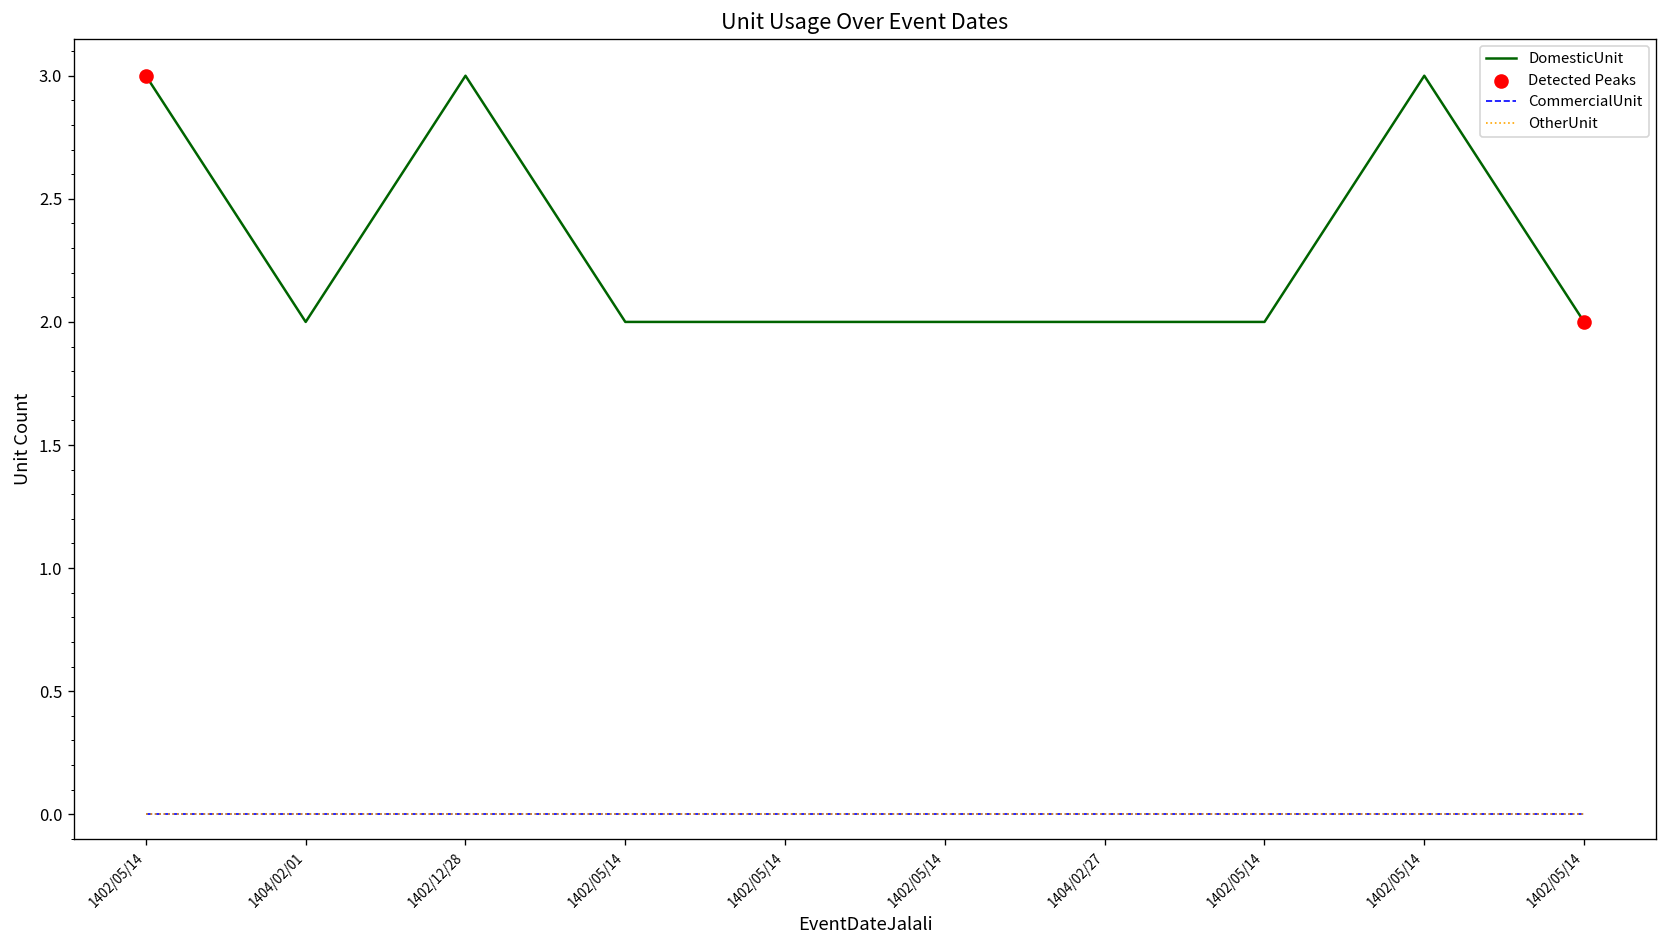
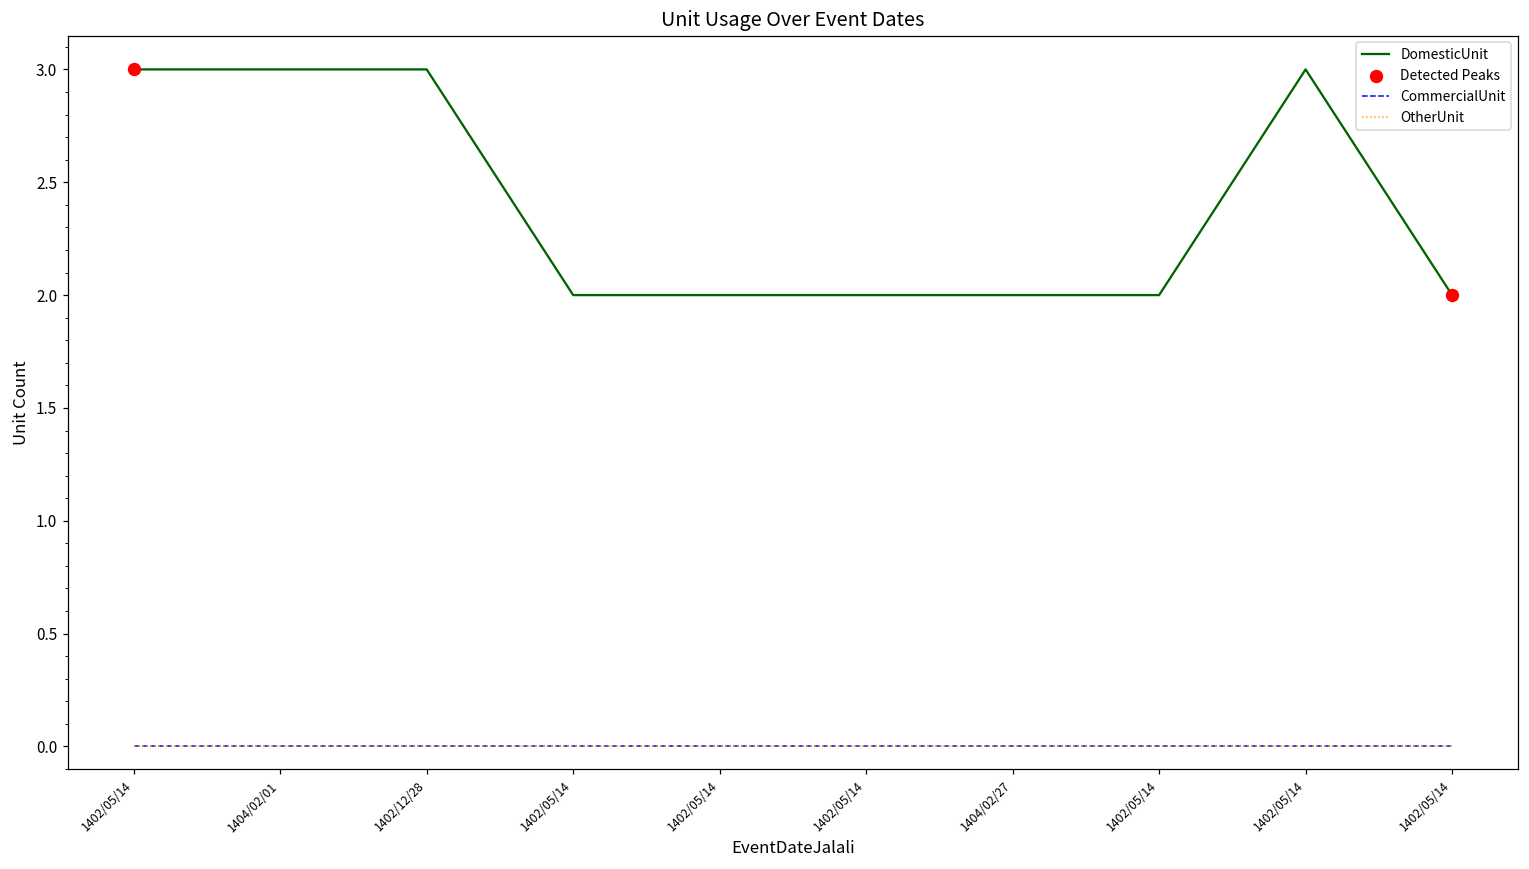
DomesticUnit, 1404/02/01: 2 -> 3
